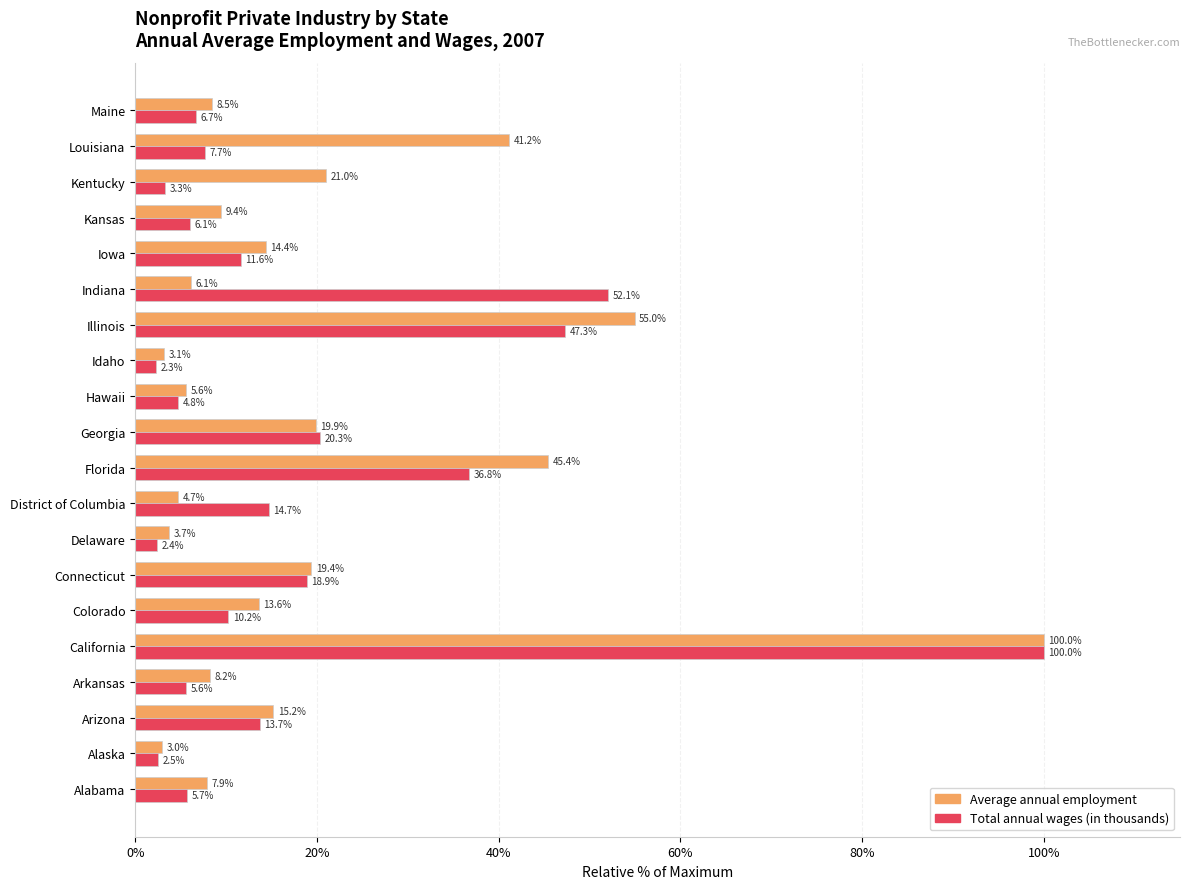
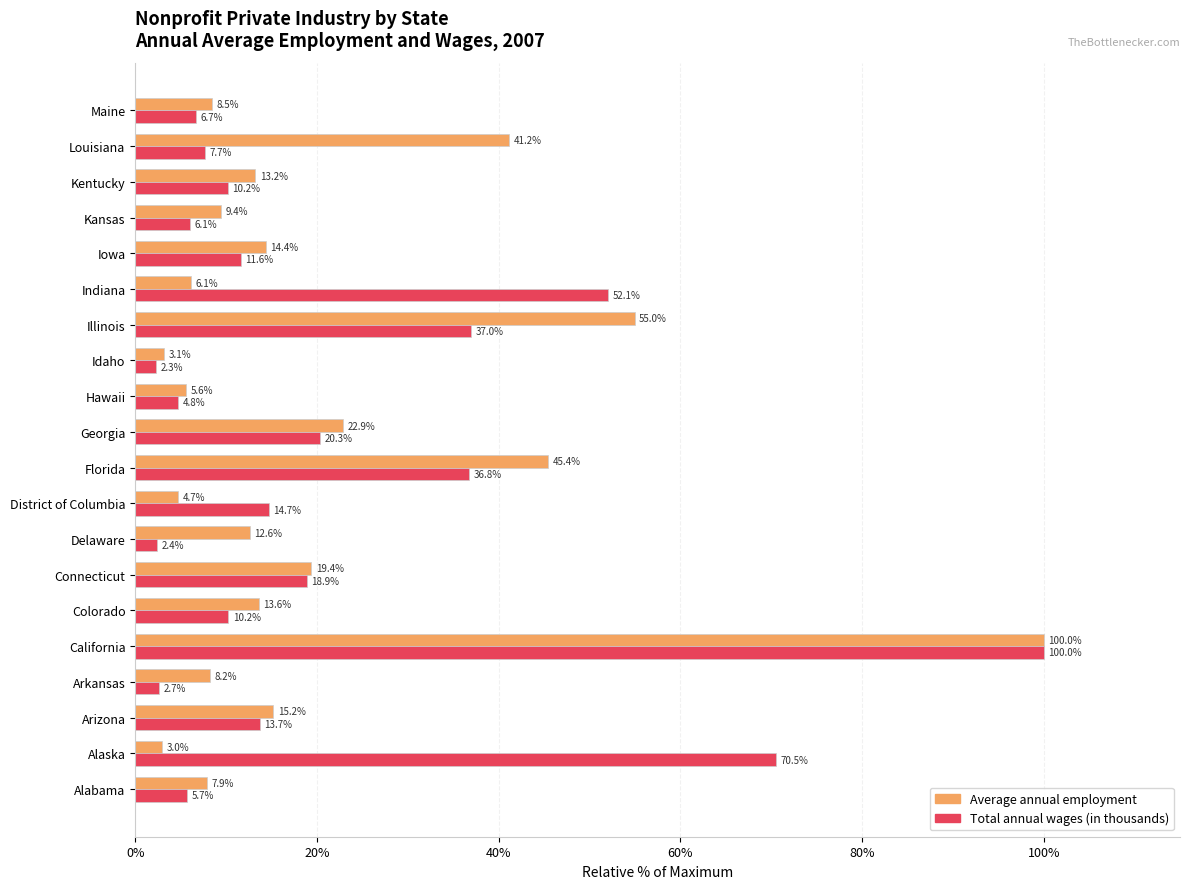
Average annual employment, Kentucky: 21.0% -> 13.2%
Total annual wages (in thousands), Kentucky: 3.3% -> 10.2%
Total annual wages (in thousands), Illinois: 47.3% -> 37.0%
Average annual employment, Georgia: 19.9% -> 22.9%
Average annual employment, Delaware: 3.7% -> 12.6%
Total annual wages (in thousands), Arkansas: 5.6% -> 2.7%
Total annual wages (in thousands), Alaska: 2.5% -> 70.5%
